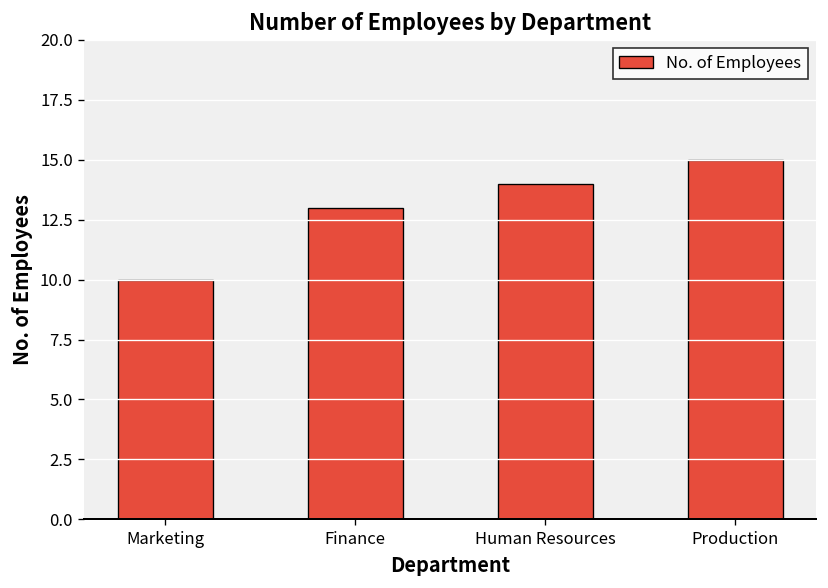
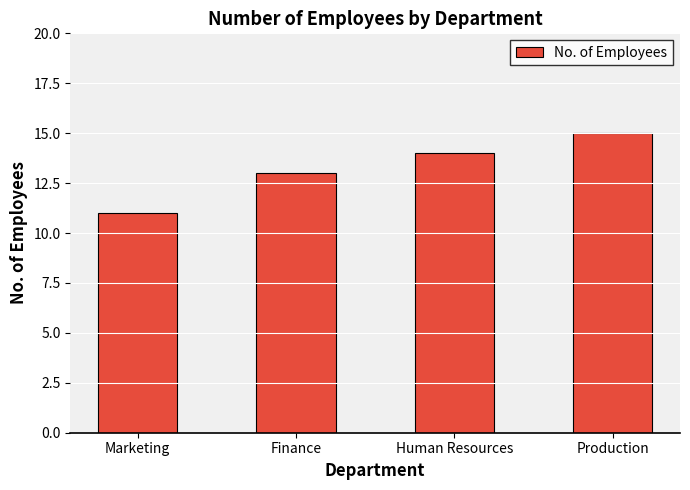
Marketing: 10 -> 11
